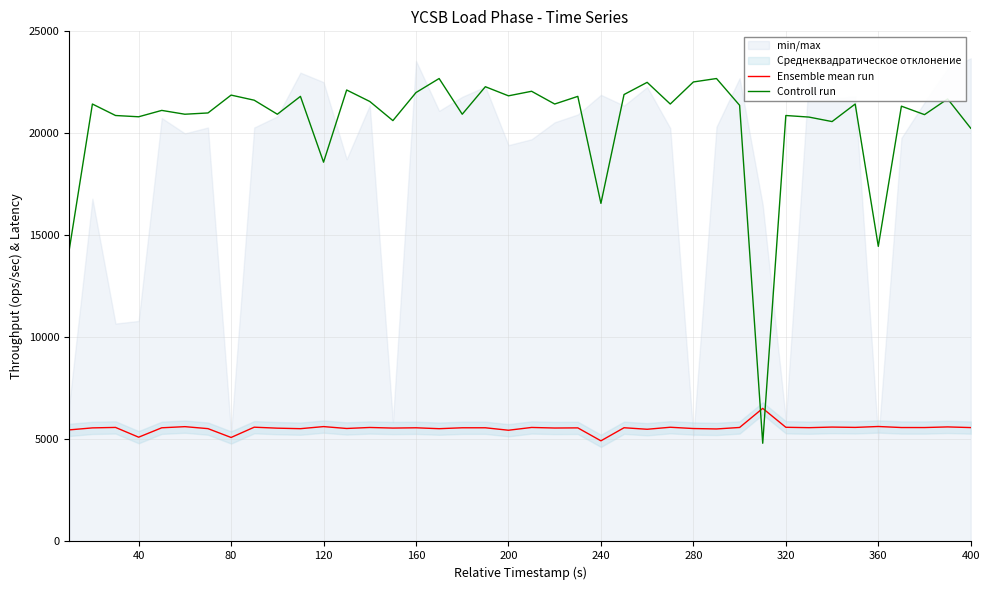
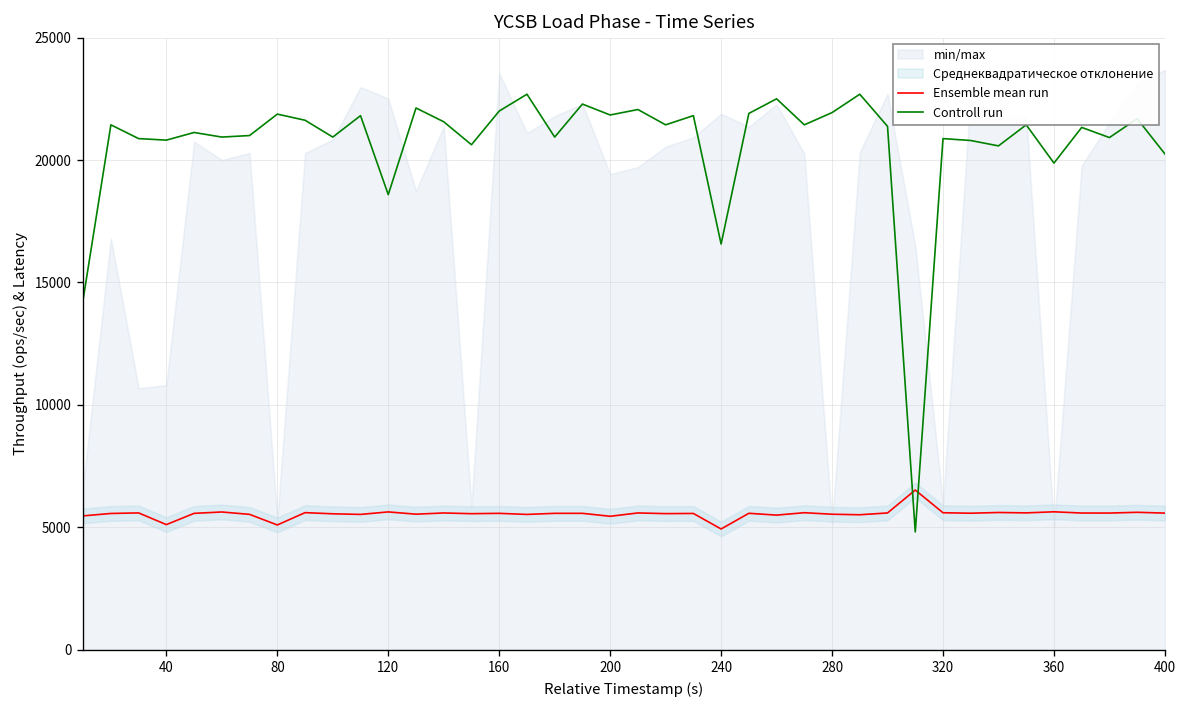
Controll run, 280: 22500 -> 21900
Controll run, 360: 14500 -> 19900
